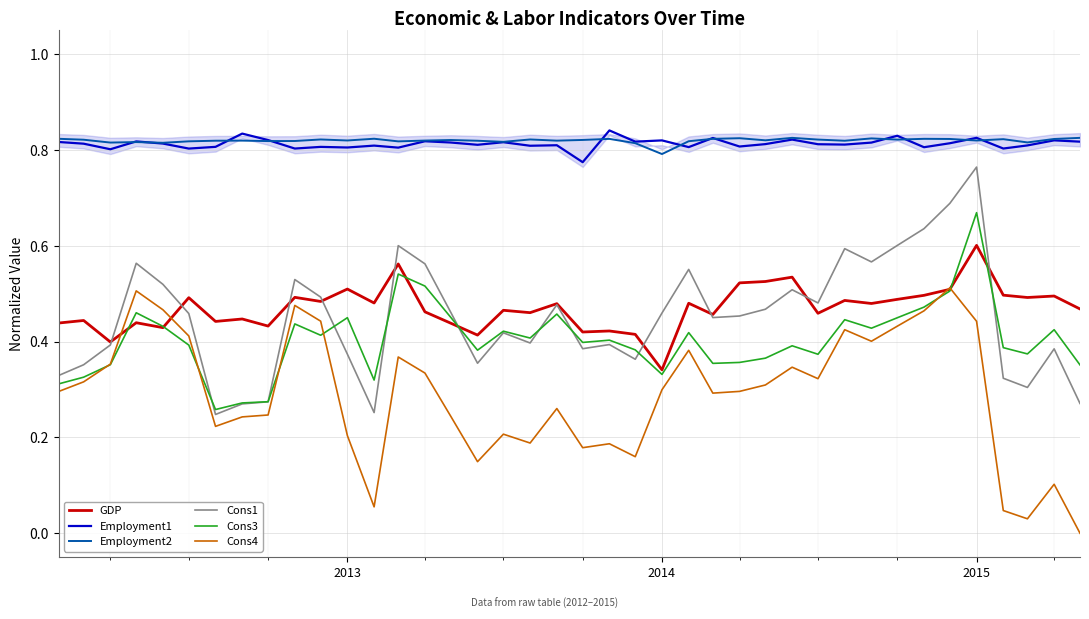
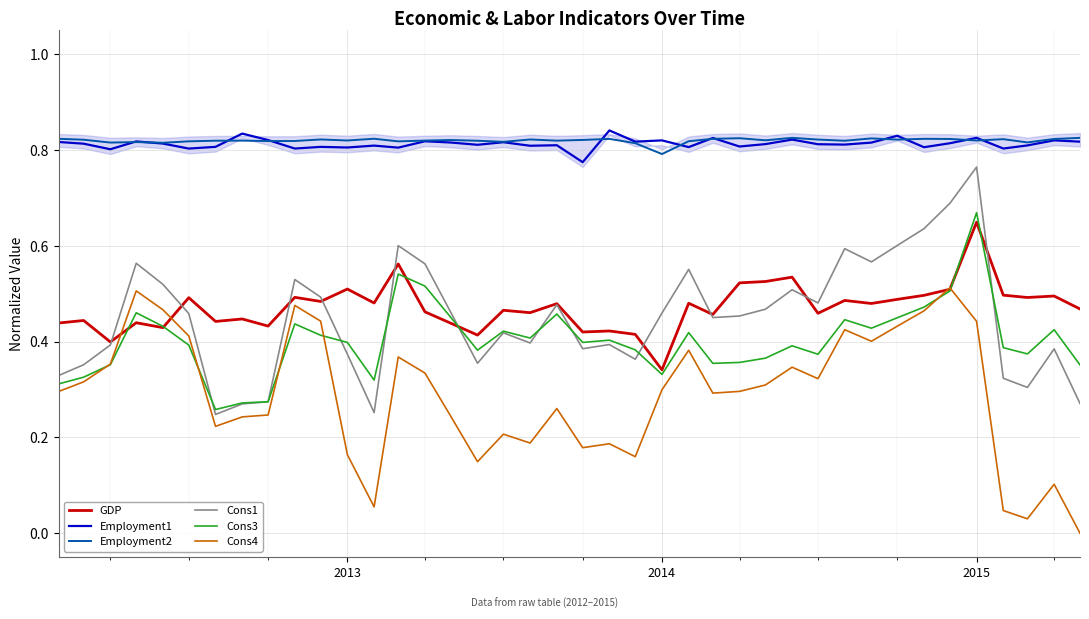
Cons3, 2013: 0.45 -> 0.40
Cons4, 2013: 0.20 -> 0.16
GDP, 2015: 0.60 -> 0.65
